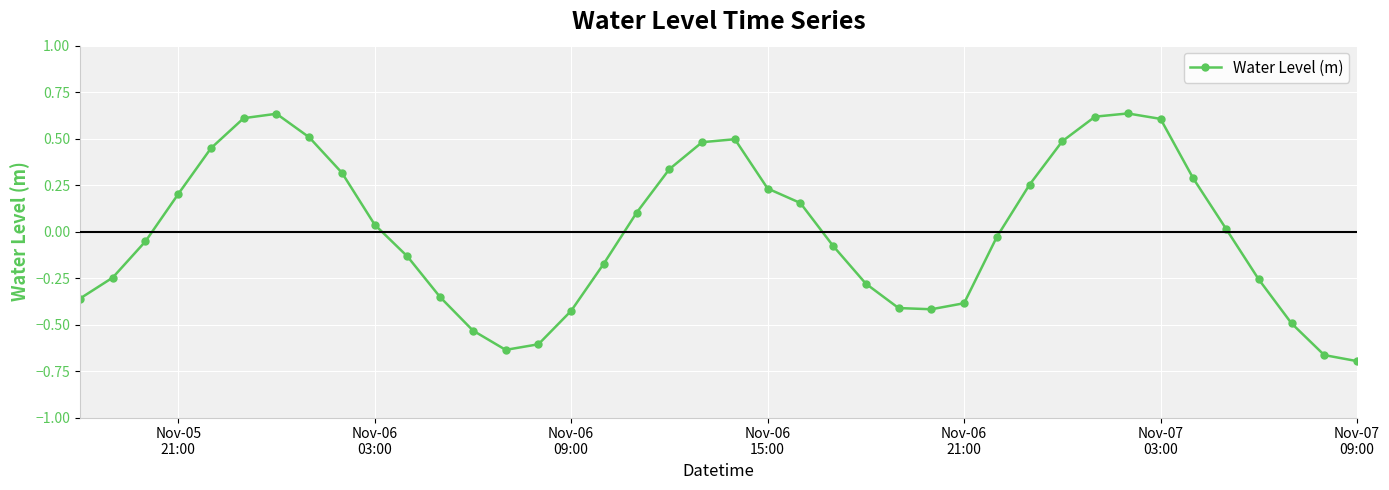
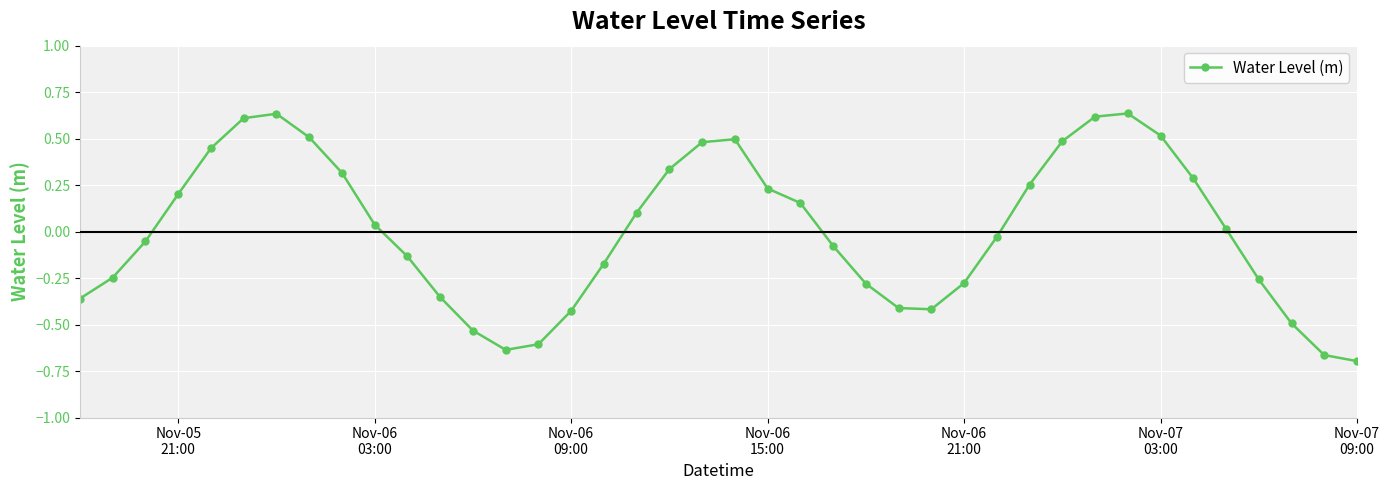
Nov-06 21:00: -0.39 -> -0.28
Nov-07 03:00: 0.61 -> 0.52
